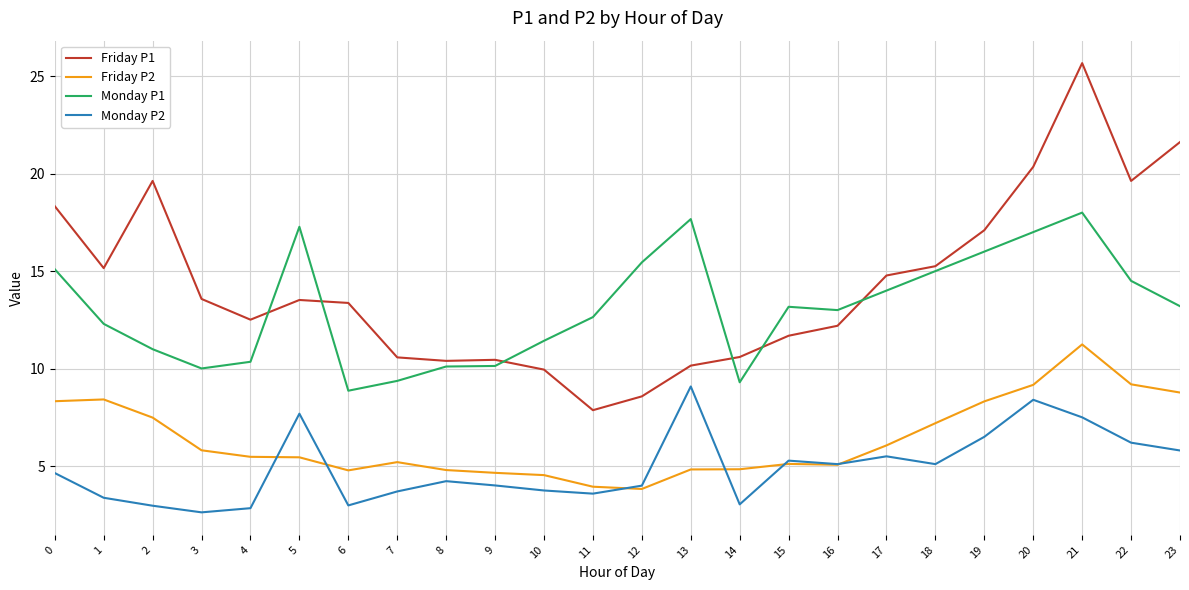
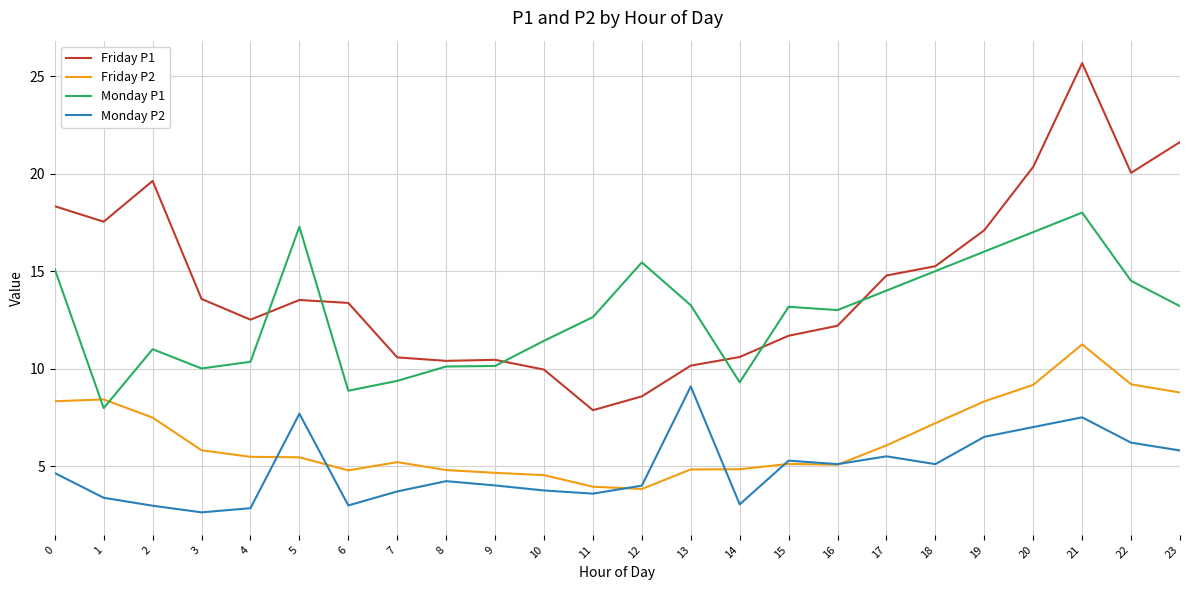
Friday P1, 1: 15.2 -> 17.5
Monday P1, 1: 12.3 -> 8.0
Monday P1, 13: 17.7 -> 13.2
Monday P2, 20: 8.4 -> 7.0
Friday P1, 22: 19.6 -> 20.0
